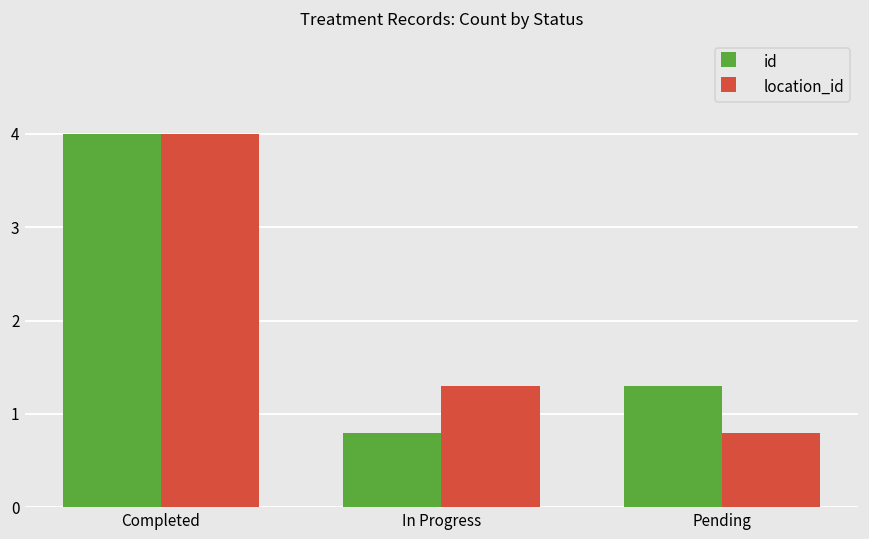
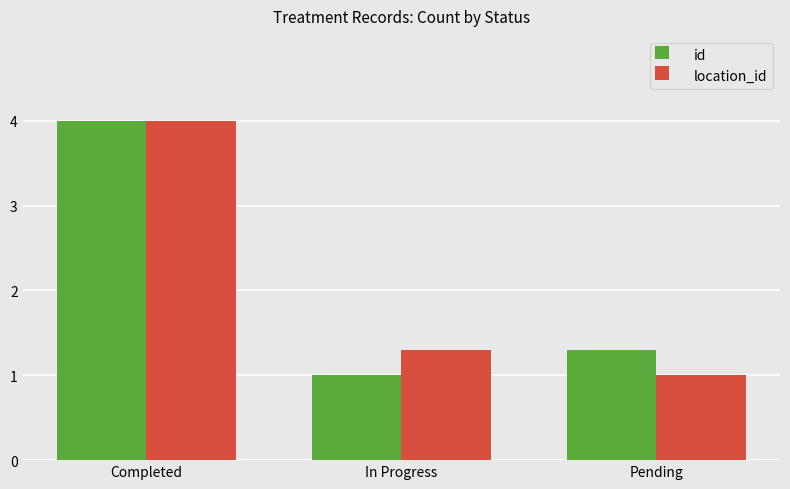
id, In Progress: 0.8 -> 1.0
location_id, Pending: 0.8 -> 1.0
